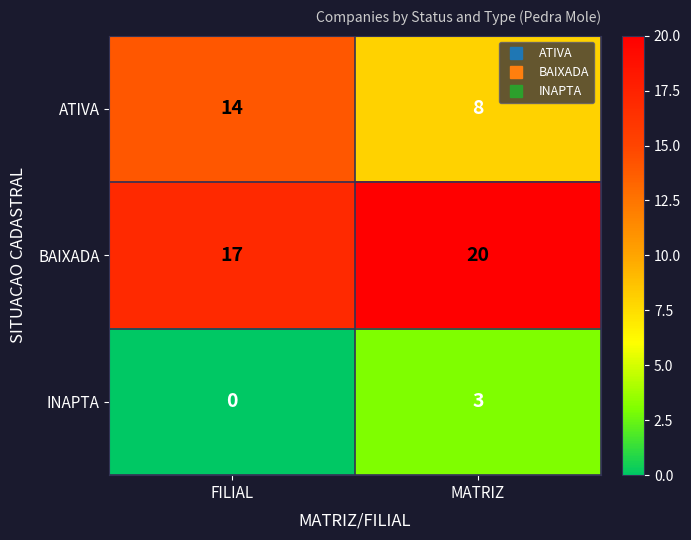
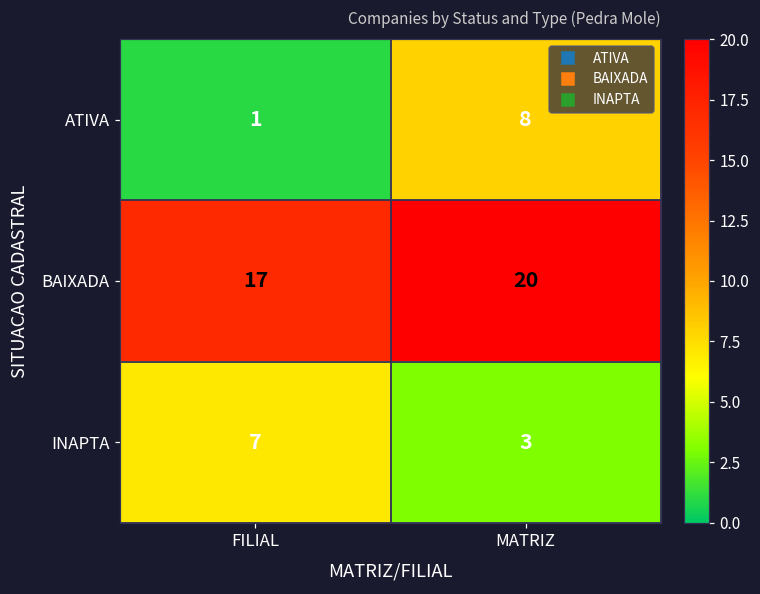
ATIVA, FILIAL: 14 -> 1
INAPTA, FILIAL: 0 -> 7
